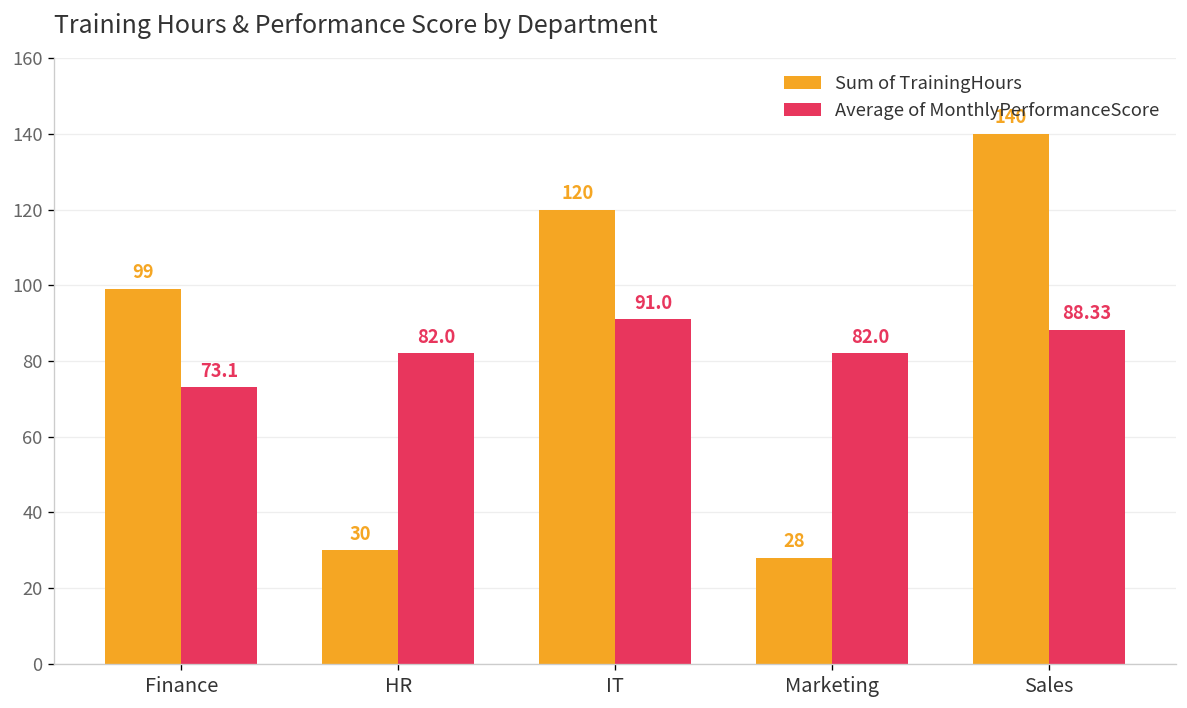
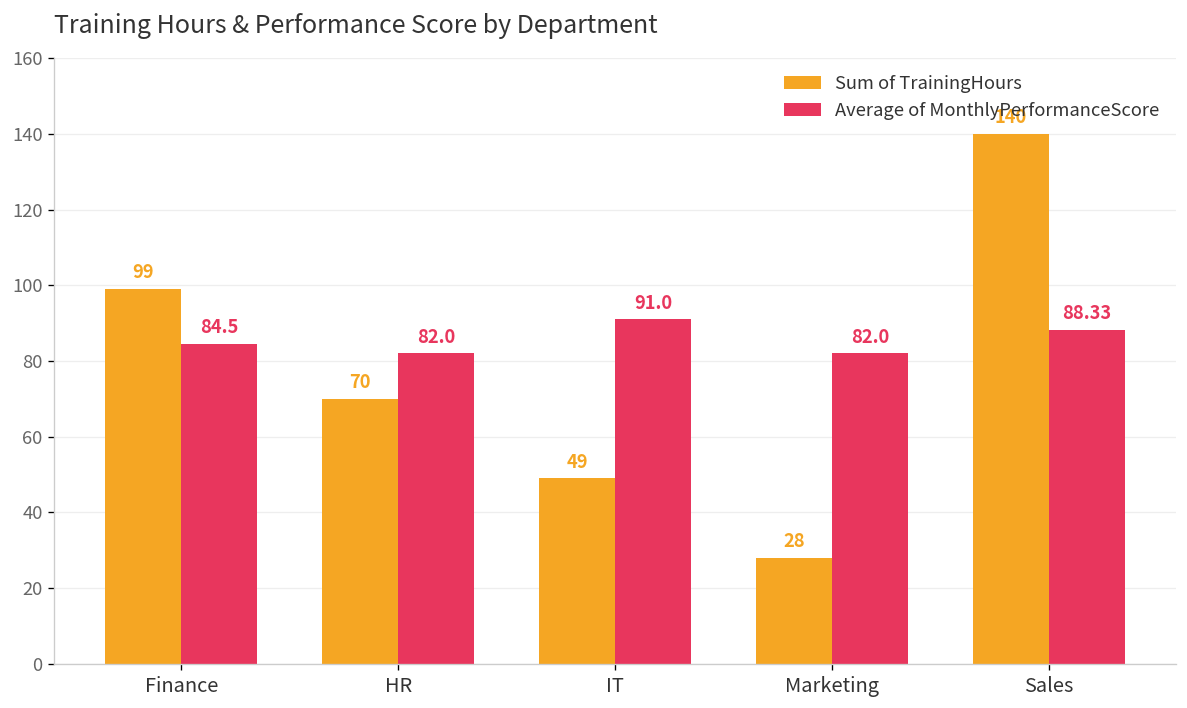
Average of MonthlyPerformanceScore, Finance: 73.1 -> 84.5
Sum of TrainingHours, HR: 30 -> 70
Sum of TrainingHours, IT: 120 -> 49
